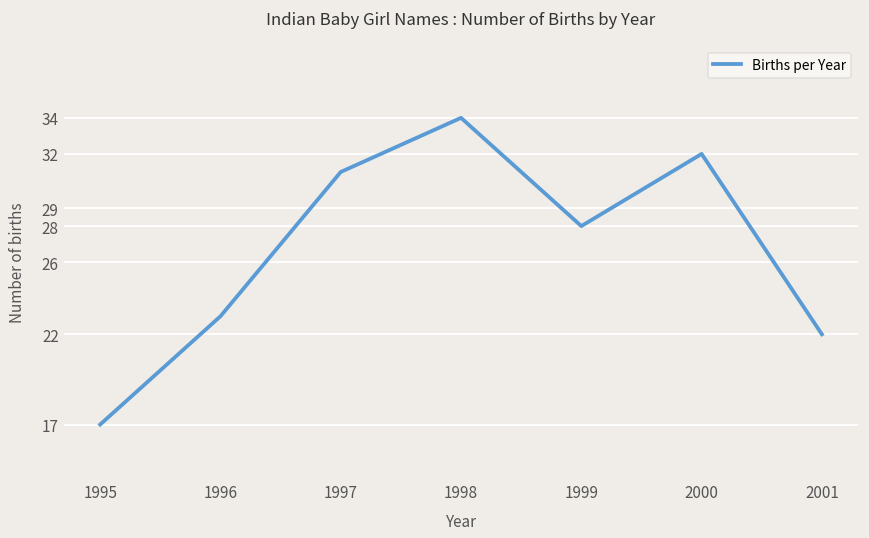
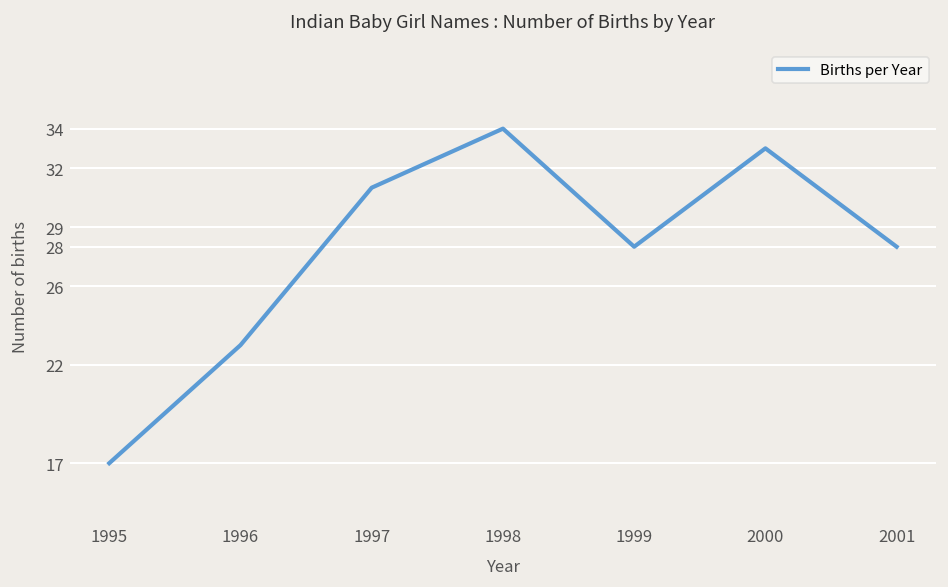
2000: 32 -> 33
2001: 22 -> 28
